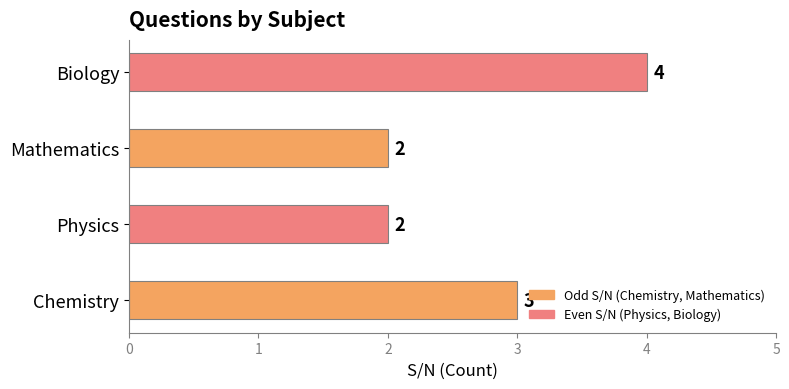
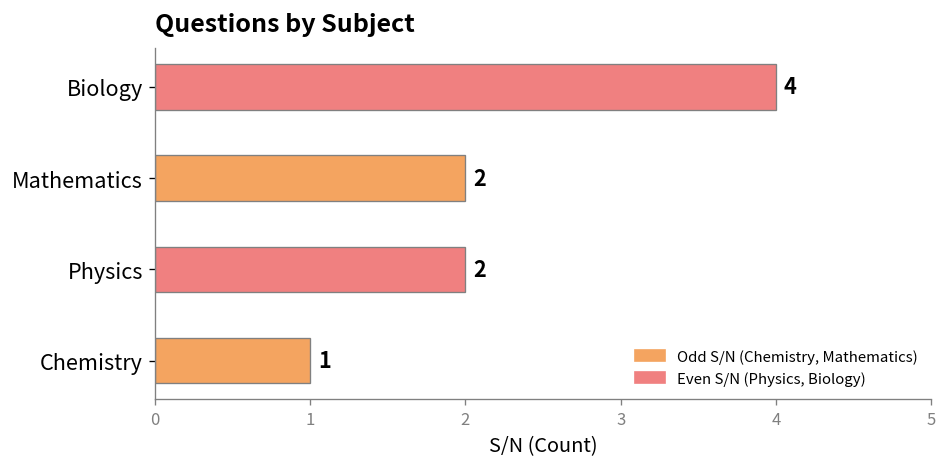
Chemistry: 3 -> 1
